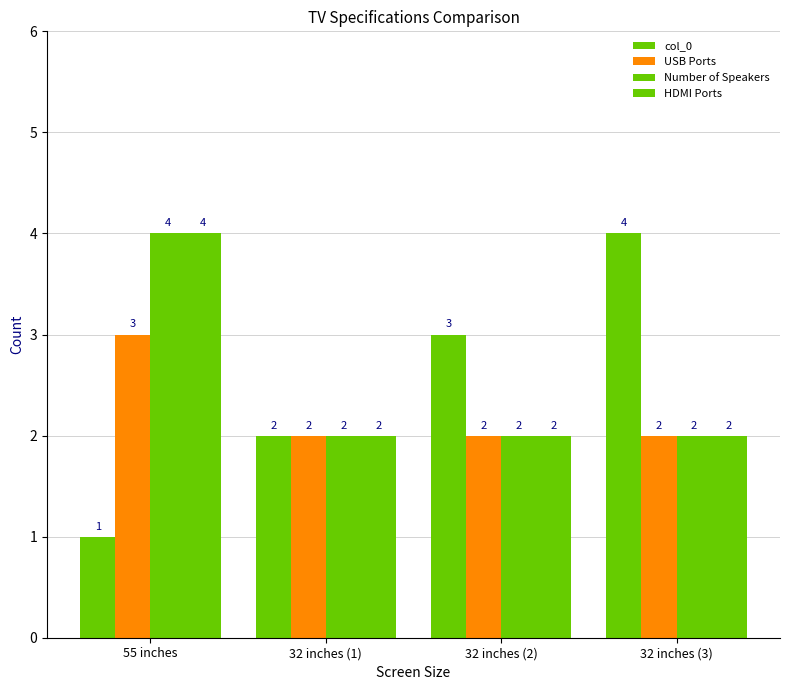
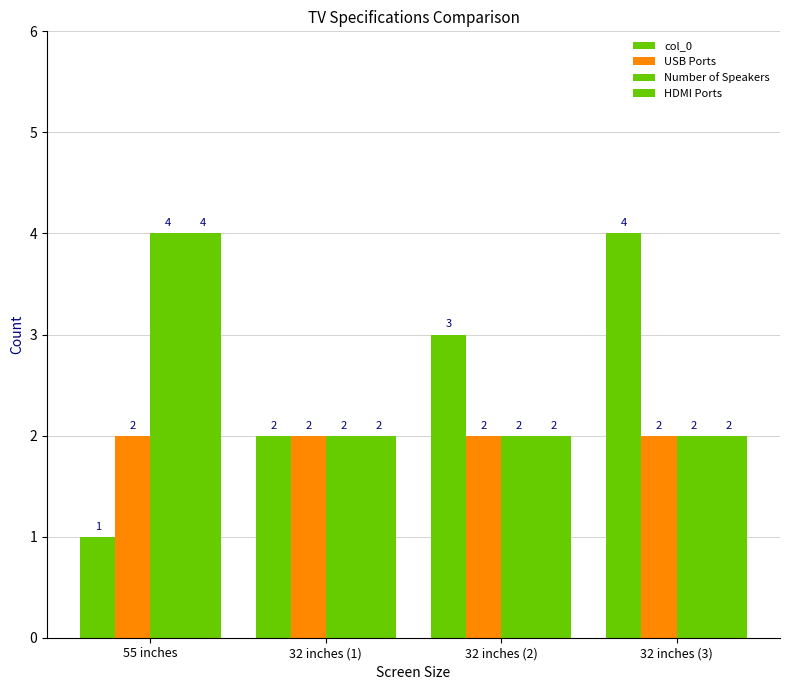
USB Ports, 55 inches: 3 -> 2
